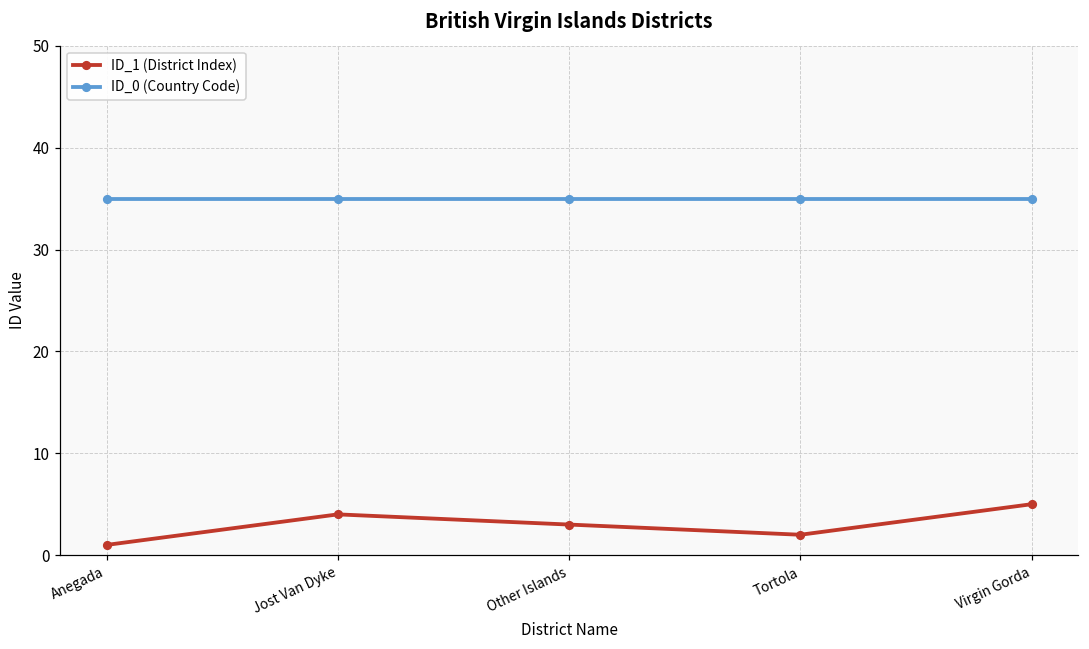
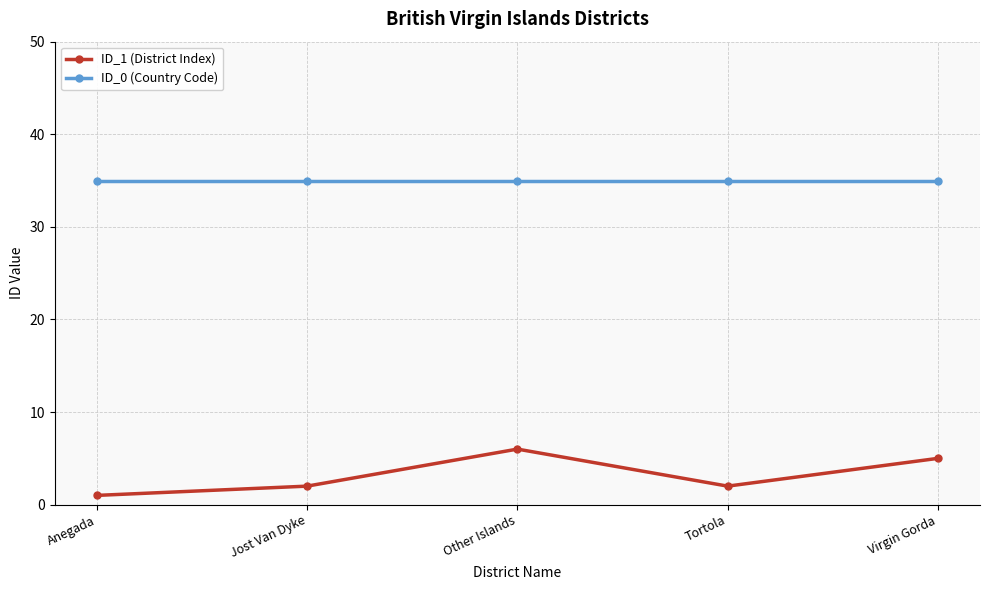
ID_1 (District Index), Jost Van Dyke: 4 -> 2
ID_1 (District Index), Other Islands: 3 -> 6
